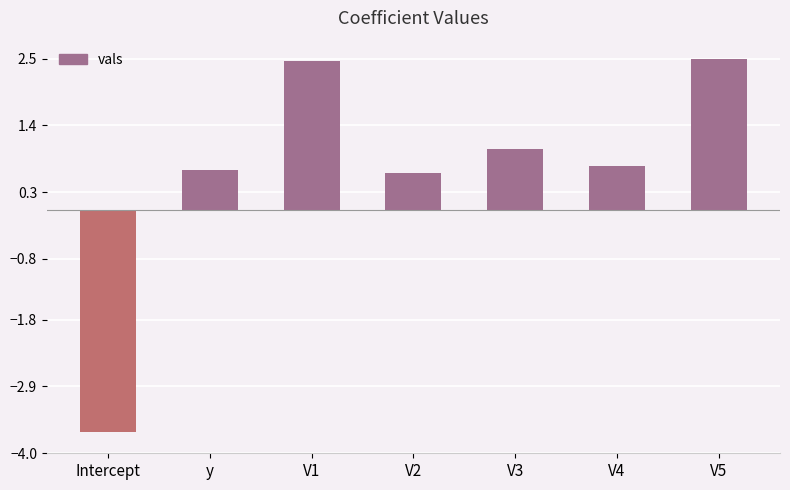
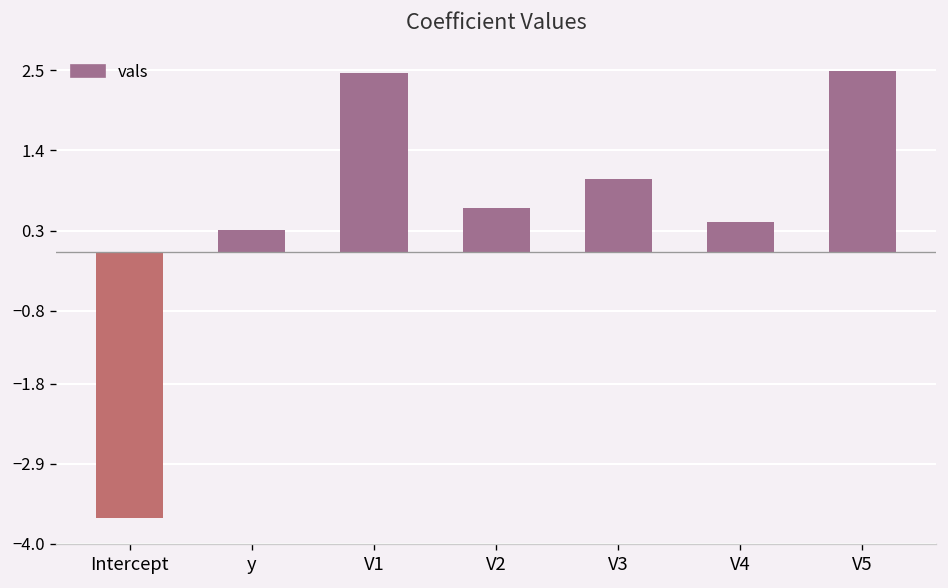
y: 0.7 -> 0.3
V4: 0.7 -> 0.4
